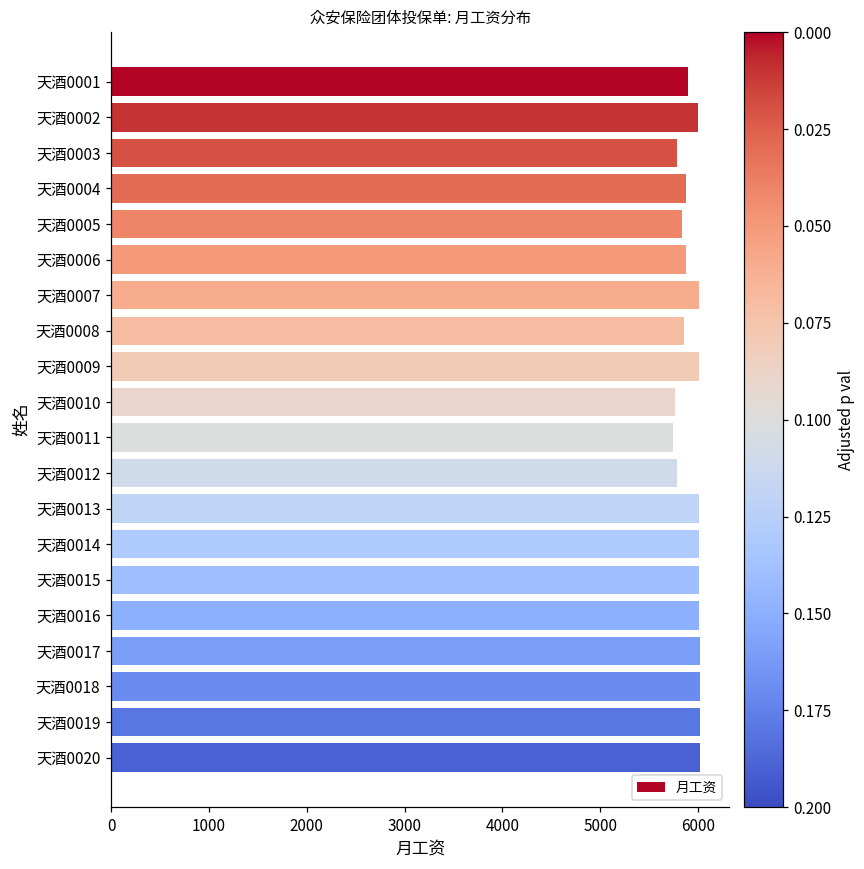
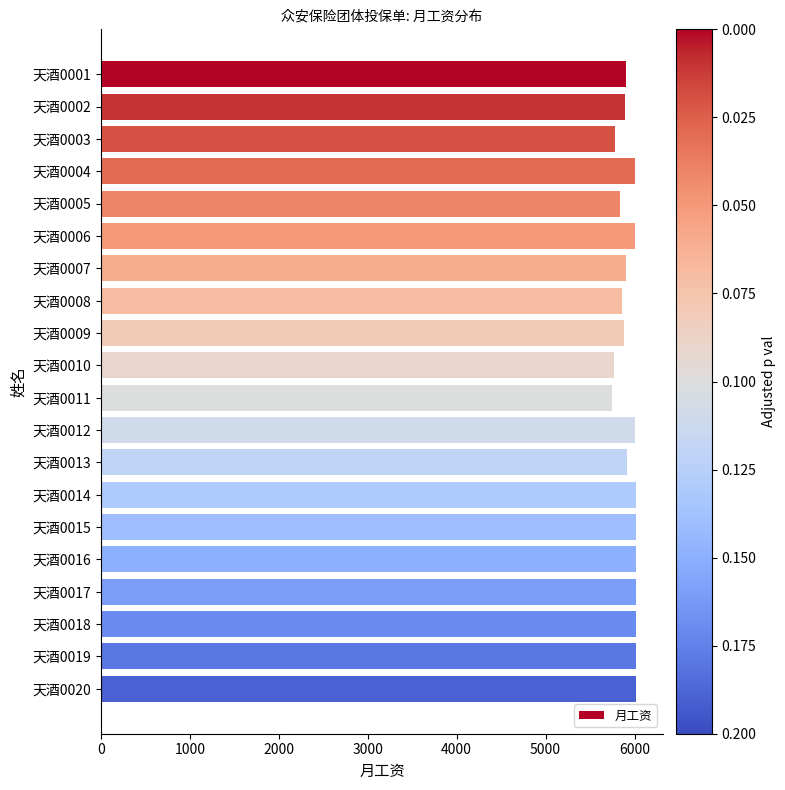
天酒0002: 6000 -> 5900
天酒0004: 5900 -> 6000
天酒0006: 5900 -> 6000
天酒0007: 6000 -> 5900
天酒0009: 6000 -> 5900
天酒0012: 5800 -> 6000
天酒0013: 6000 -> 5900
